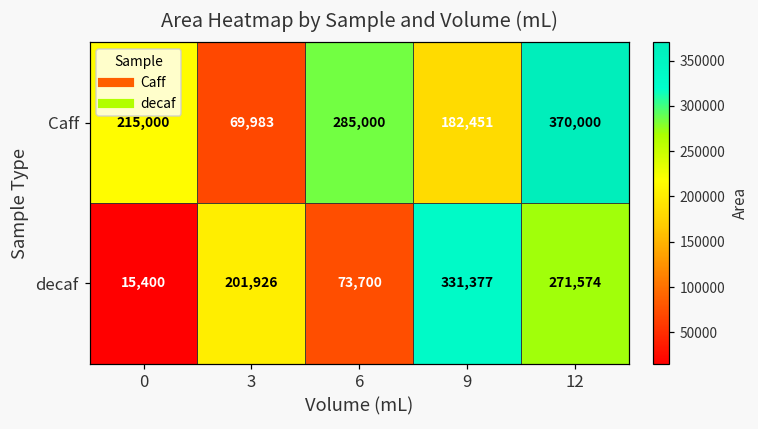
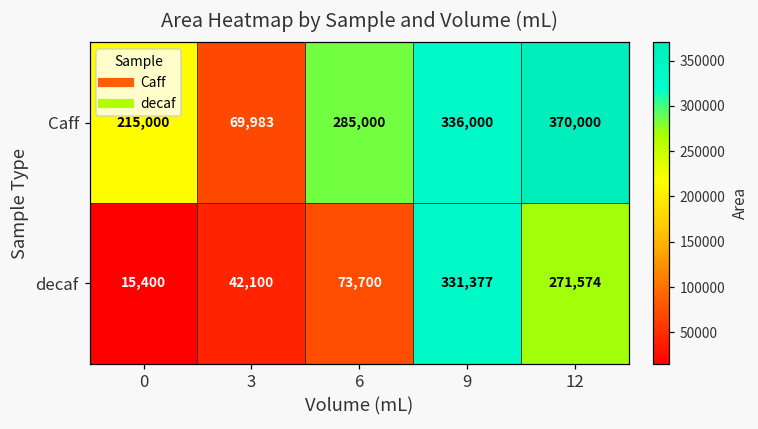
Caff, 9: 182,451 -> 336,000
decaf, 3: 201,926 -> 42,100
